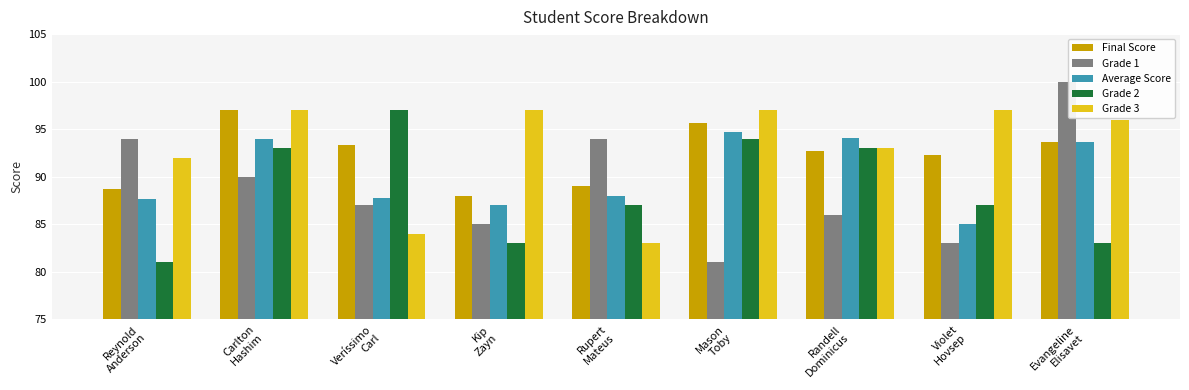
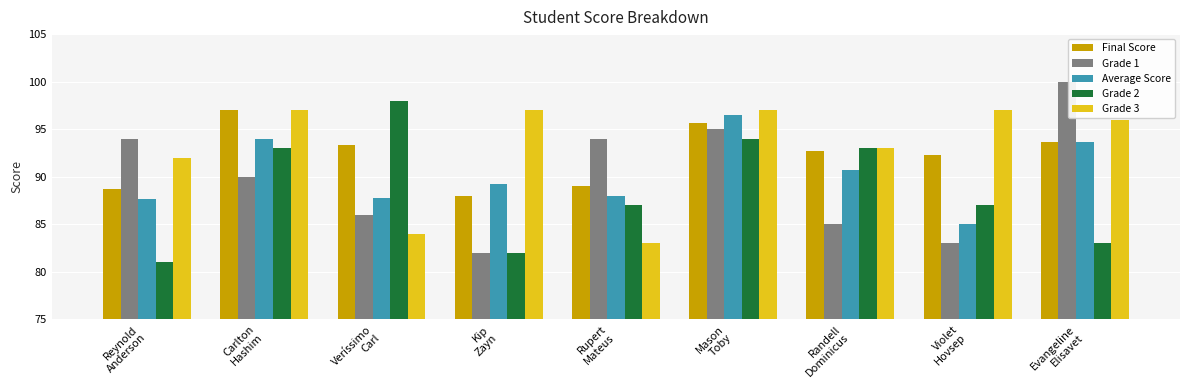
Grade 1, Veríssimo Carl: 87 -> 86
Grade 2, Veríssimo Carl: 97 -> 98
Grade 1, Kip Zayn: 85 -> 82
Average Score, Kip Zayn: 87 -> 89
Grade 2, Kip Zayn: 83 -> 82
Grade 1, Mason Toby: 81 -> 95
Average Score, Mason Toby: 95 -> 97
Grade 1, Randell Dominicus: 86 -> 85
Average Score, Randell Dominicus: 94 -> 91
